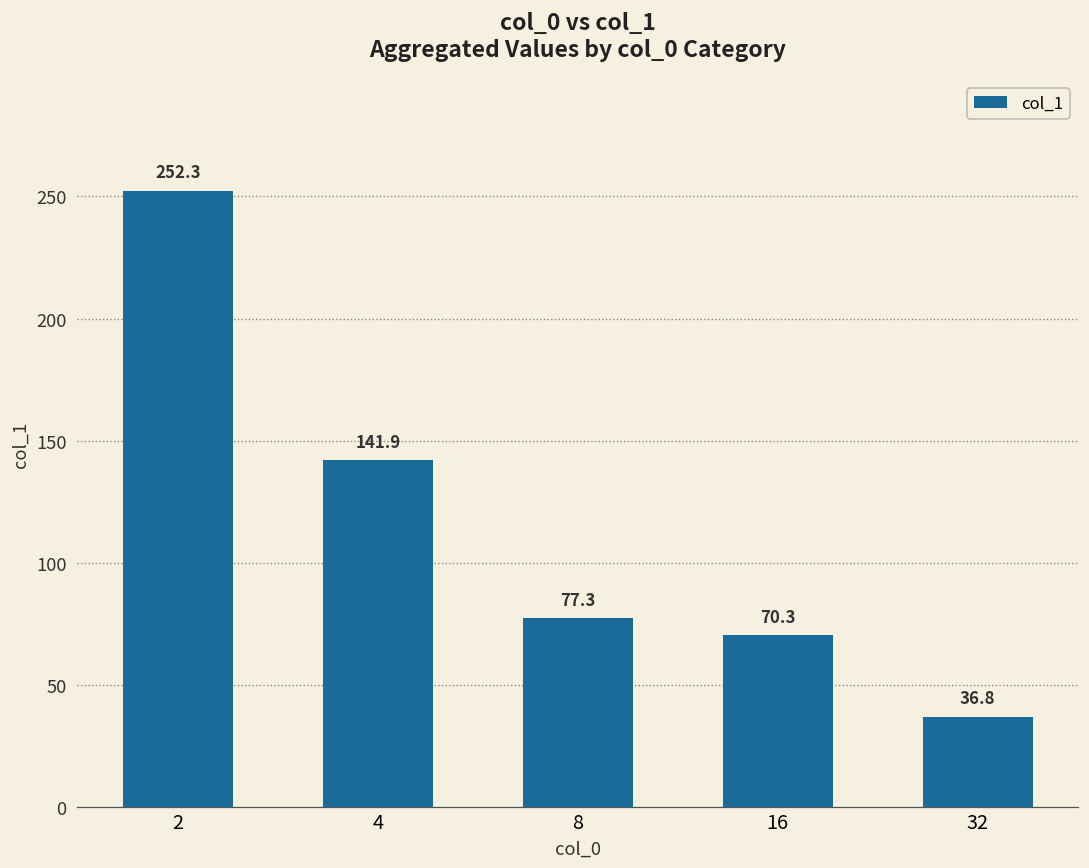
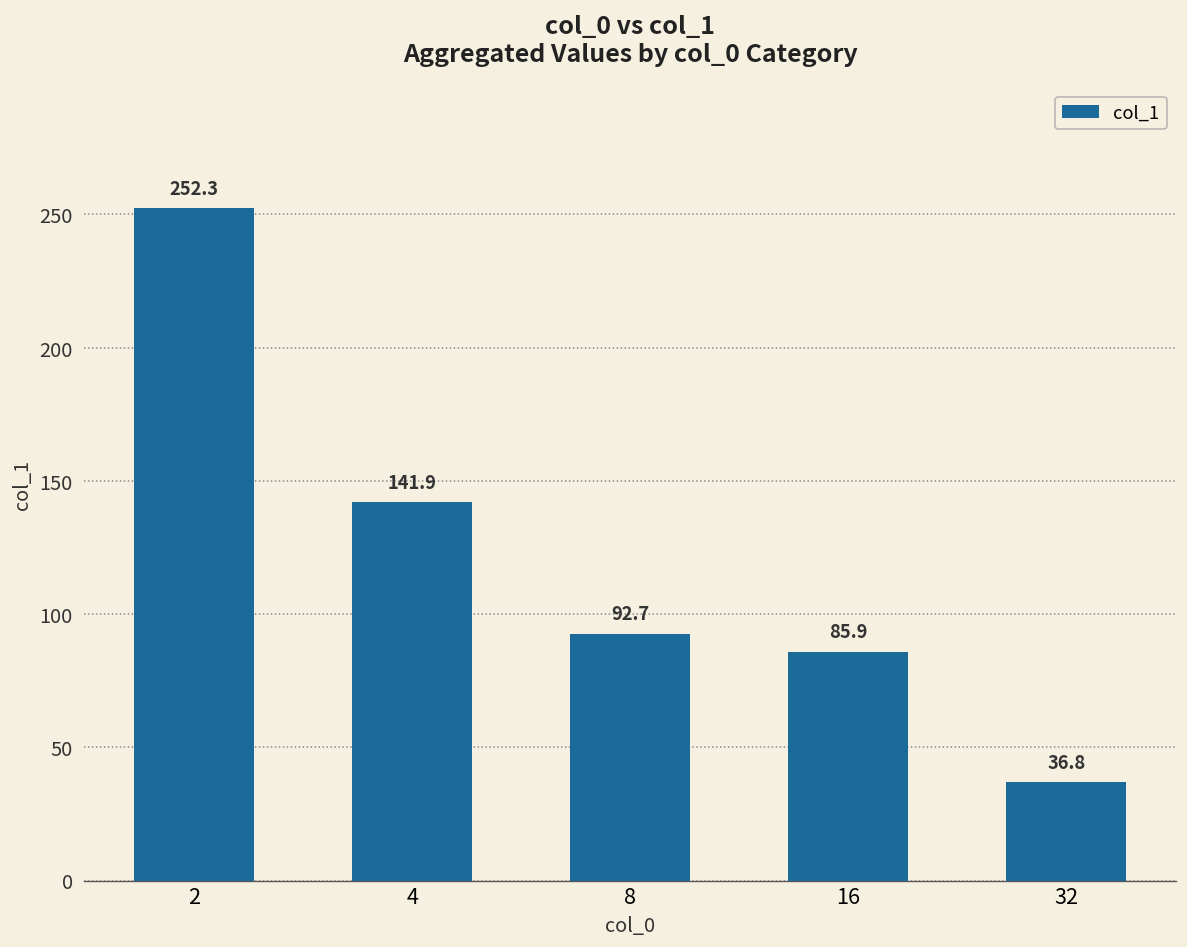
8: 77.3 -> 92.7
16: 70.3 -> 85.9
